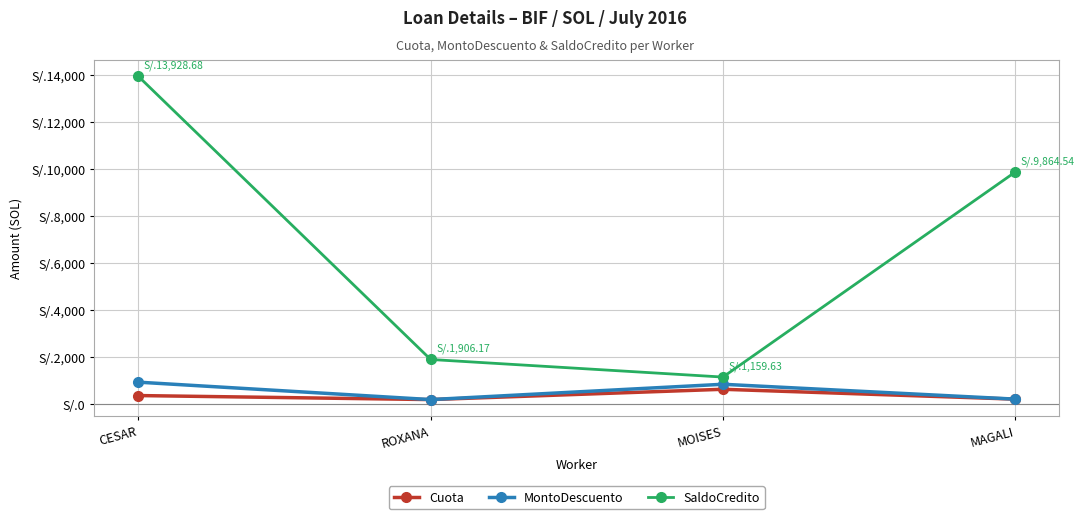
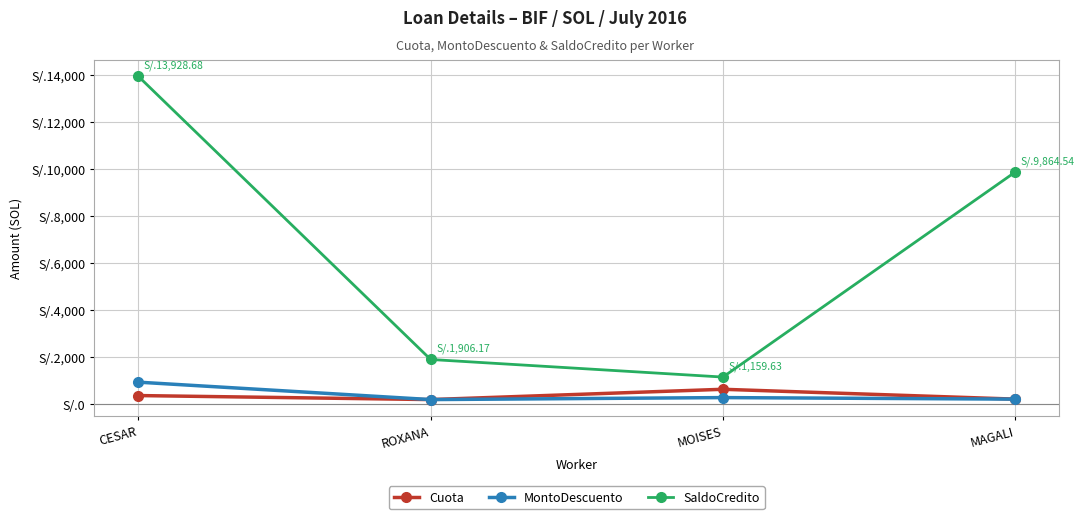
MontoDescuento, MOISES: S/.900 -> S/.300
